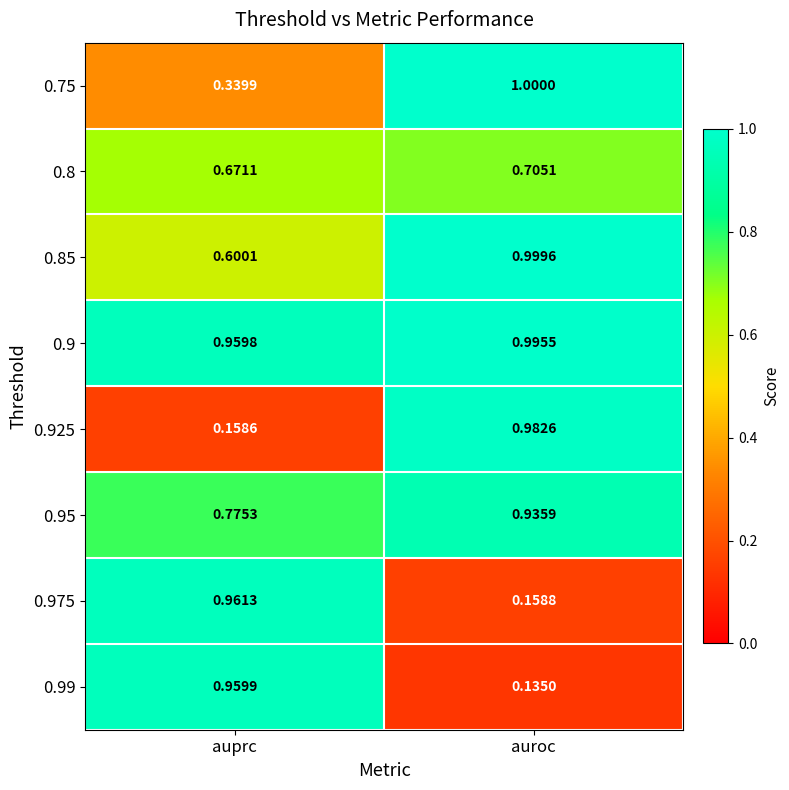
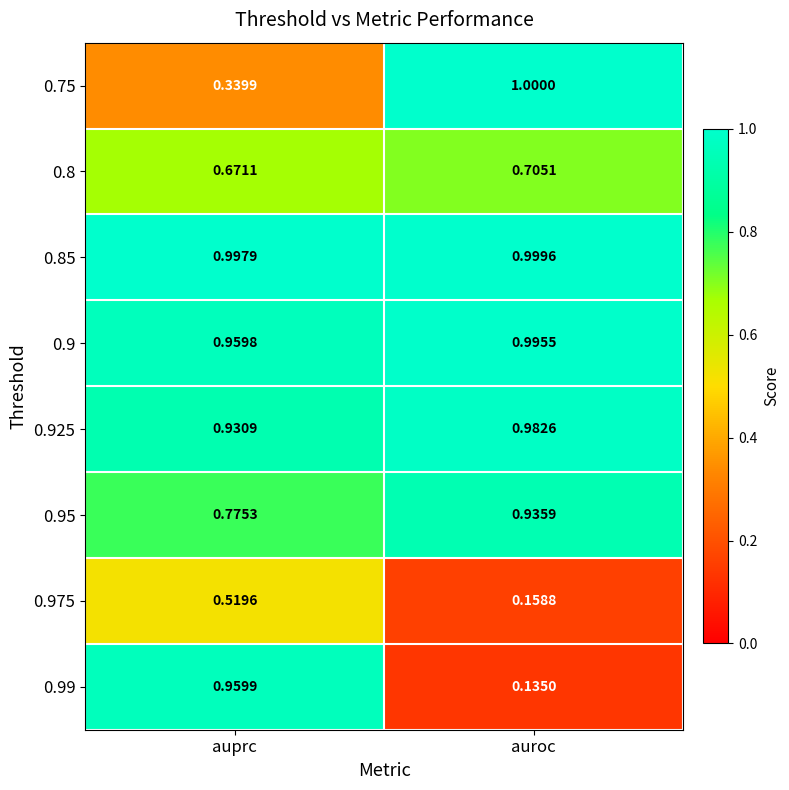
0.85, auprc: 0.6001 -> 0.9979
0.925, auprc: 0.1586 -> 0.9309
0.975, auprc: 0.9613 -> 0.5196
